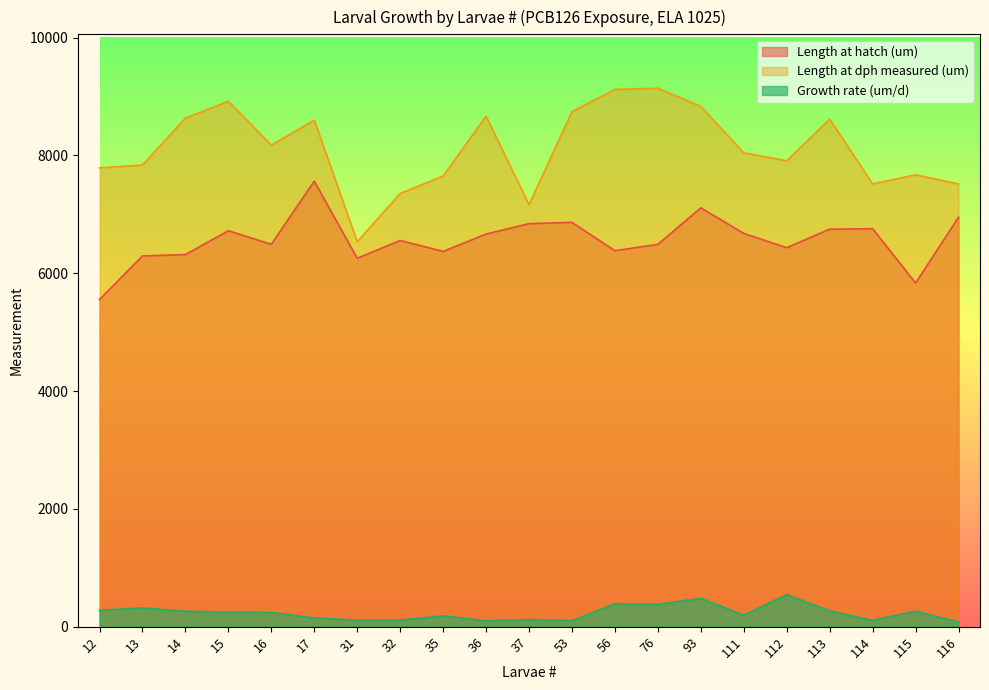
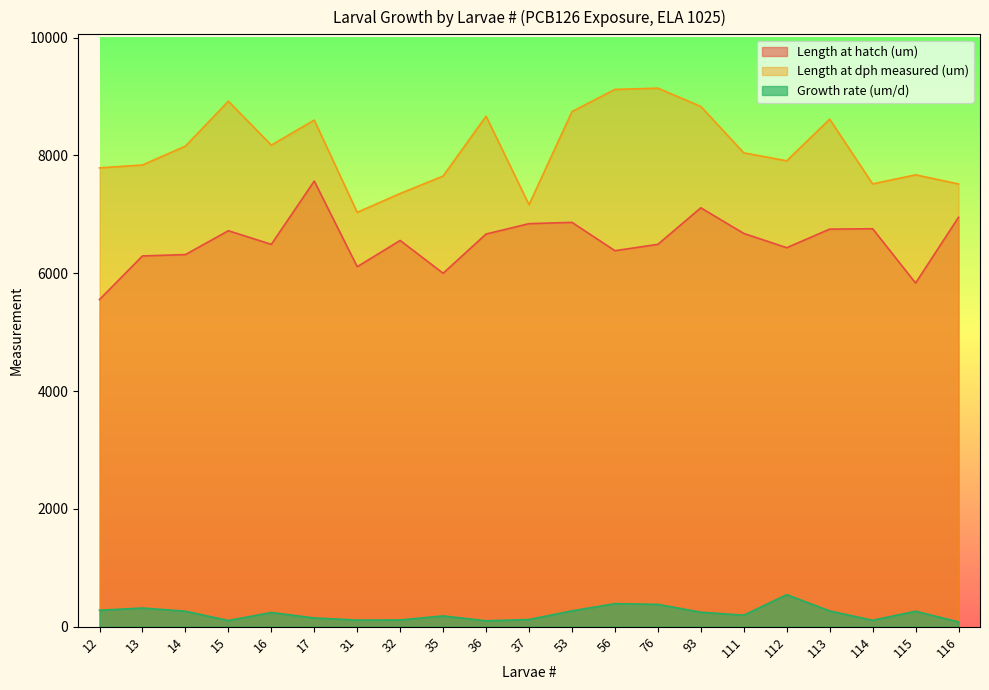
Length at dph measured (um), 14: 8600 -> 8200
Growth rate (um/d), 15: 200 -> 100
Length at hatch (um), 31: 6300 -> 6100
Length at dph measured (um), 31: 6500 -> 7000
Length at hatch (um), 35: 6400 -> 6000
Growth rate (um/d), 53: 100 -> 300
Growth rate (um/d), 93: 500 -> 200
